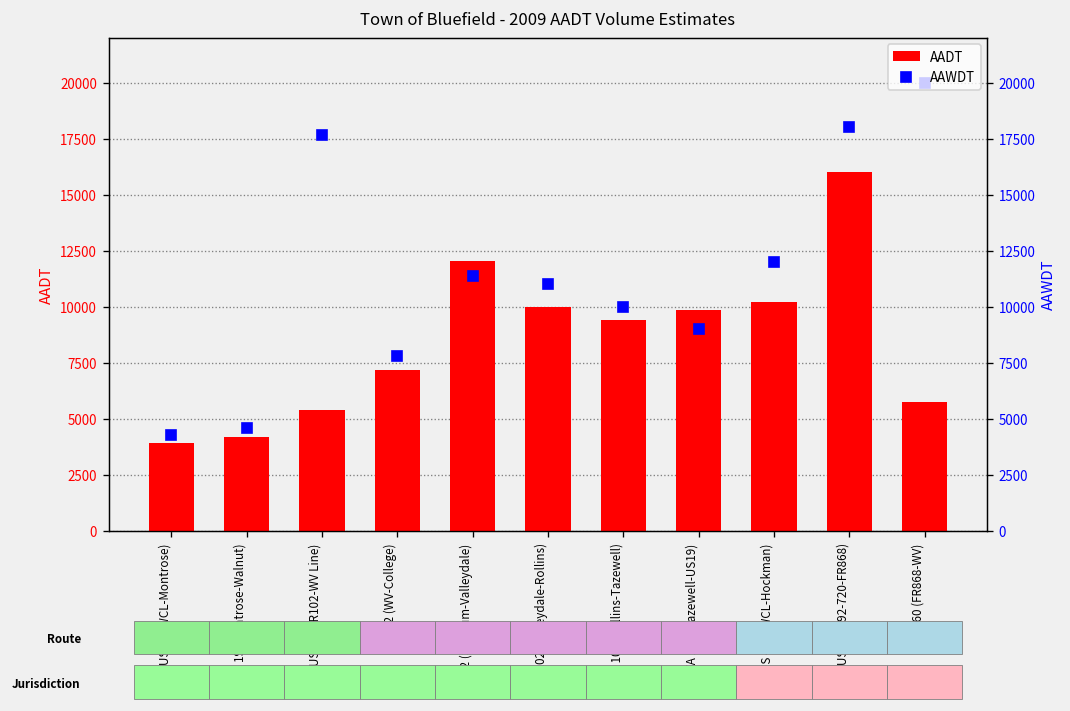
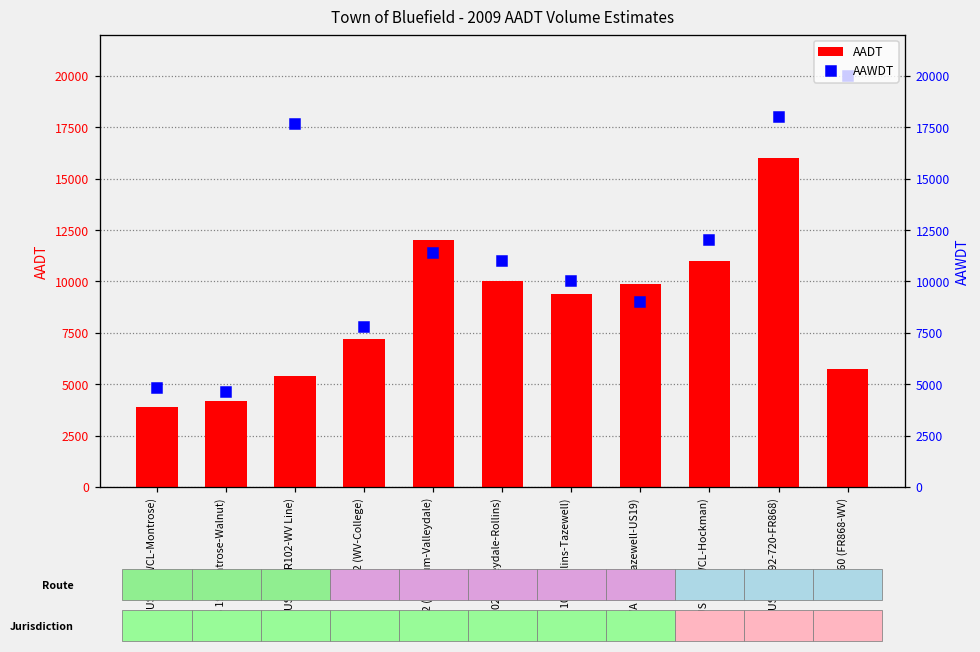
AAWDT, US 19 (WCL-Montrose): 4300 -> 4800
AADT, US 460 (WCL-Hockman): 10200 -> 11000
